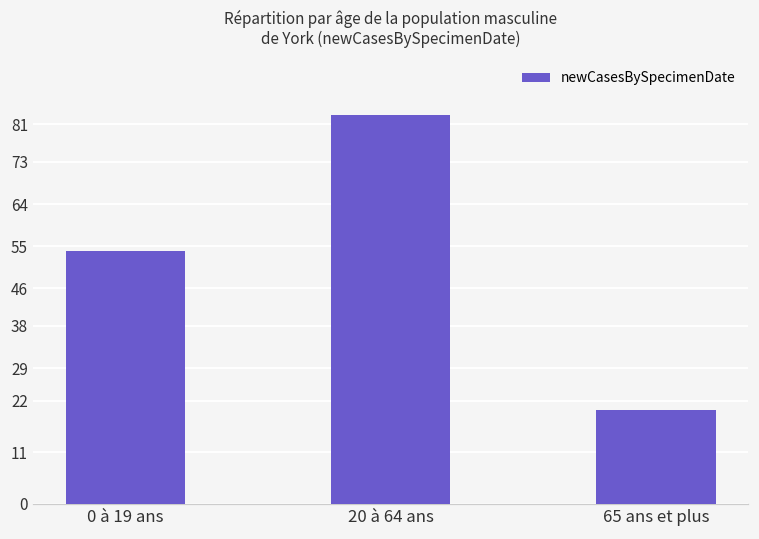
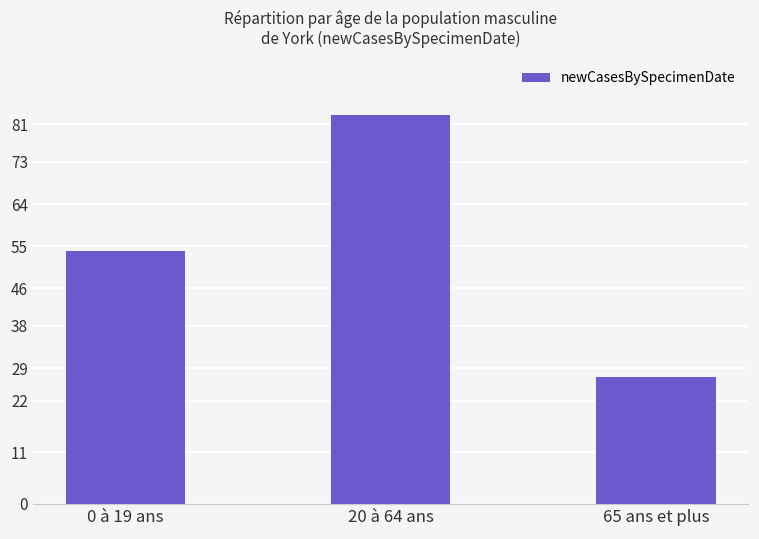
65 ans et plus: 20 -> 27
